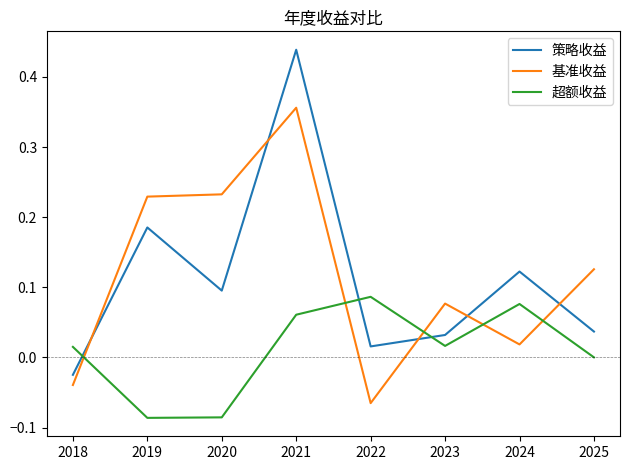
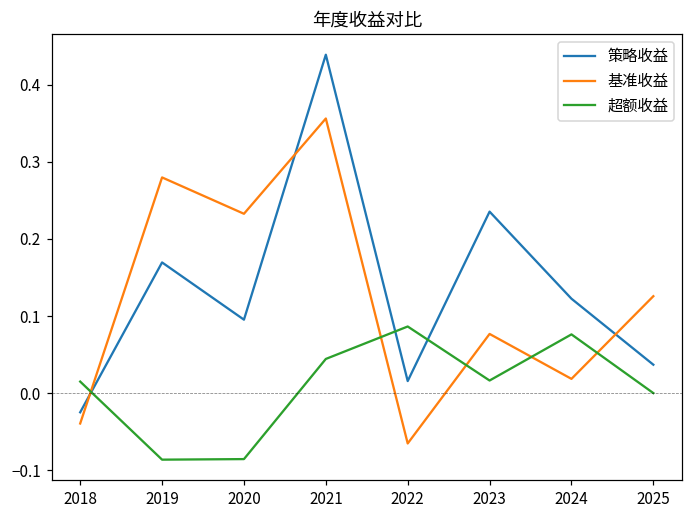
策略收益, 2019: 0.19 -> 0.17
基准收益, 2019: 0.23 -> 0.28
超额收益, 2021: 0.06 -> 0.04
策略收益, 2023: 0.03 -> 0.24
